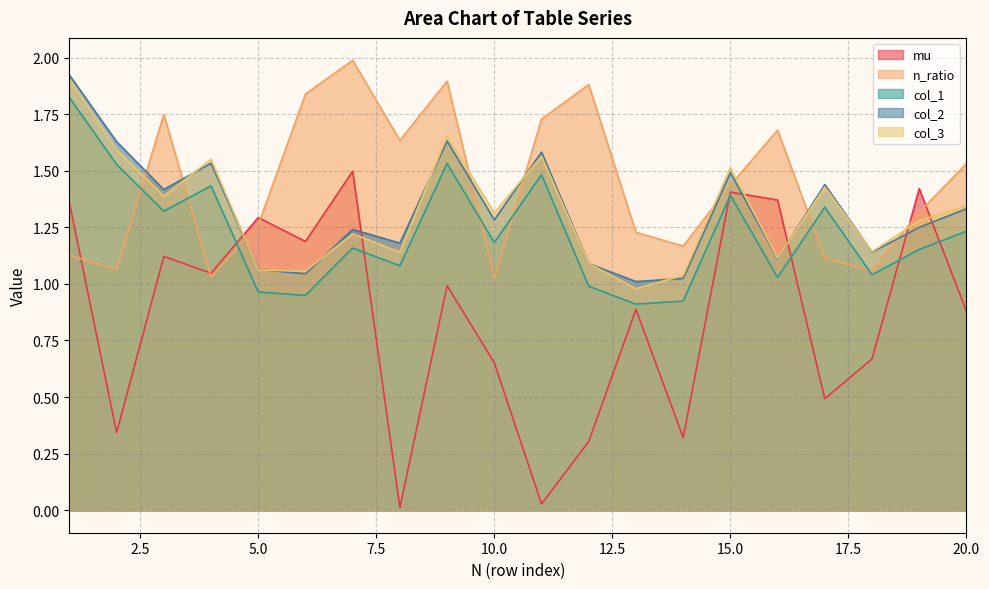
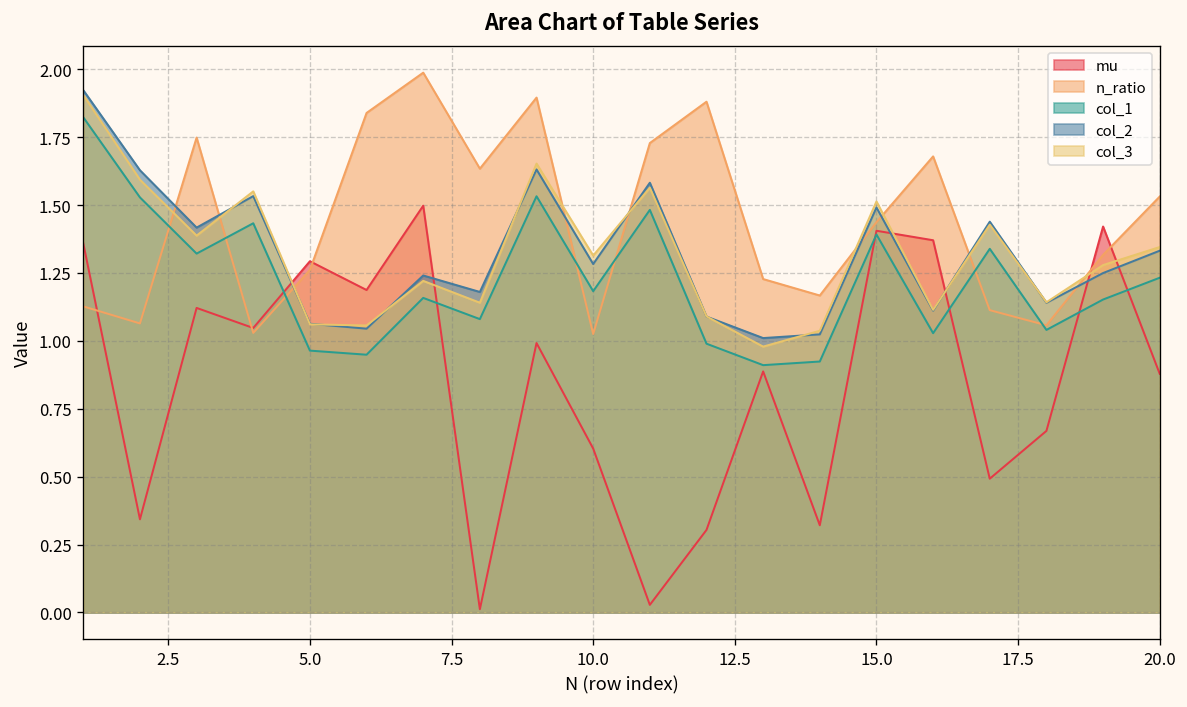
mu, 10.0: 0.65 -> 0.60
